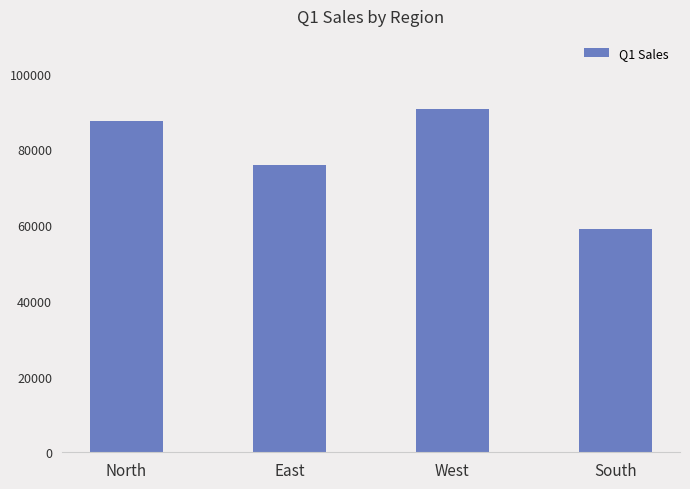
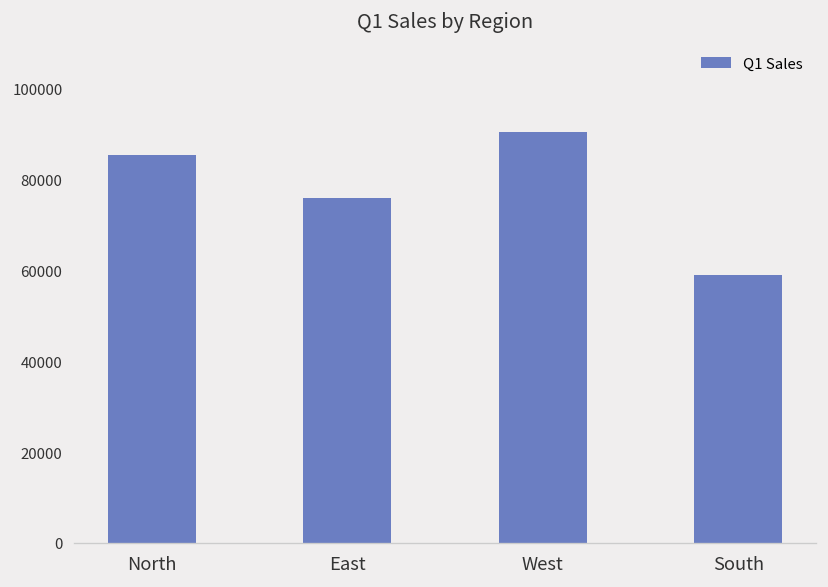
North: 88000 -> 85000
